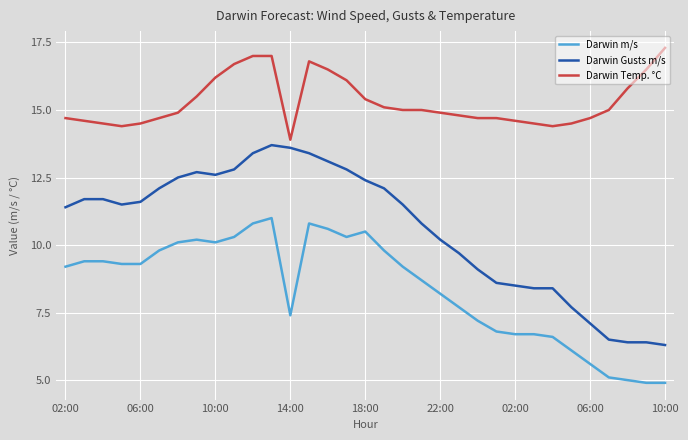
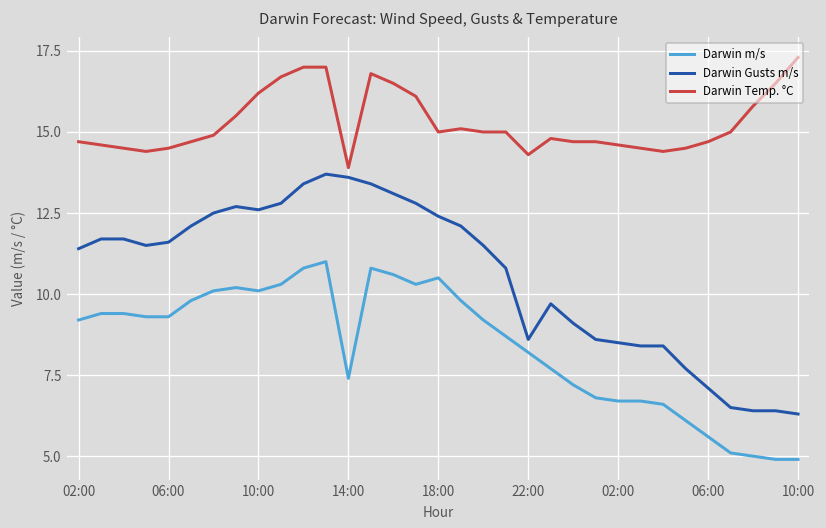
Darwin Temp. °C, 18:00: 15.4 -> 15.0
Darwin Gusts m/s, 22:00: 10.2 -> 8.6
Darwin Temp. °C, 22:00: 14.9 -> 14.3
